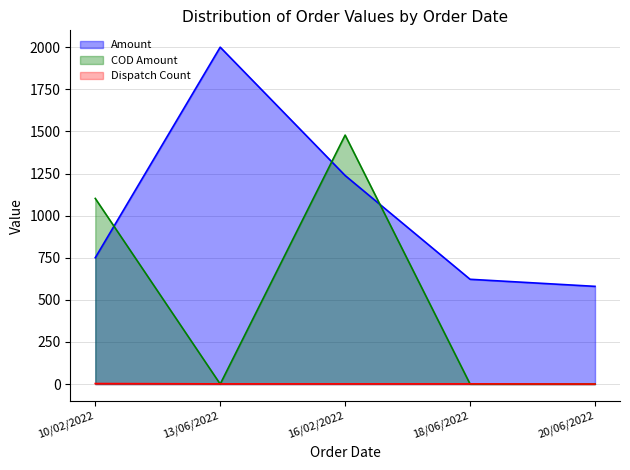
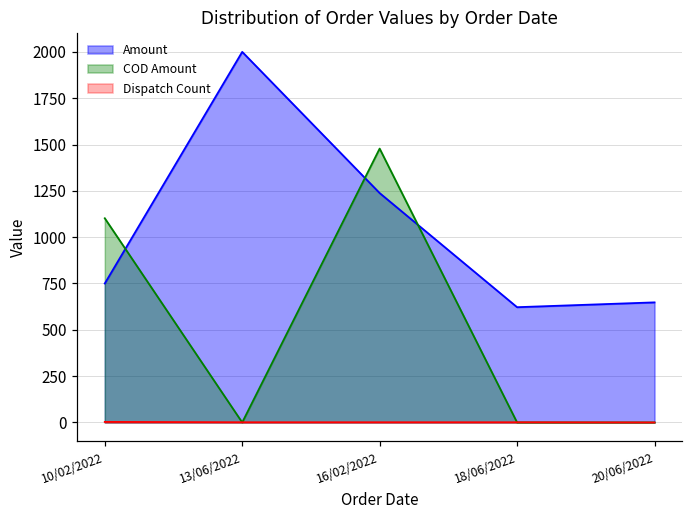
Amount, 20/06/2022: 580 -> 650
